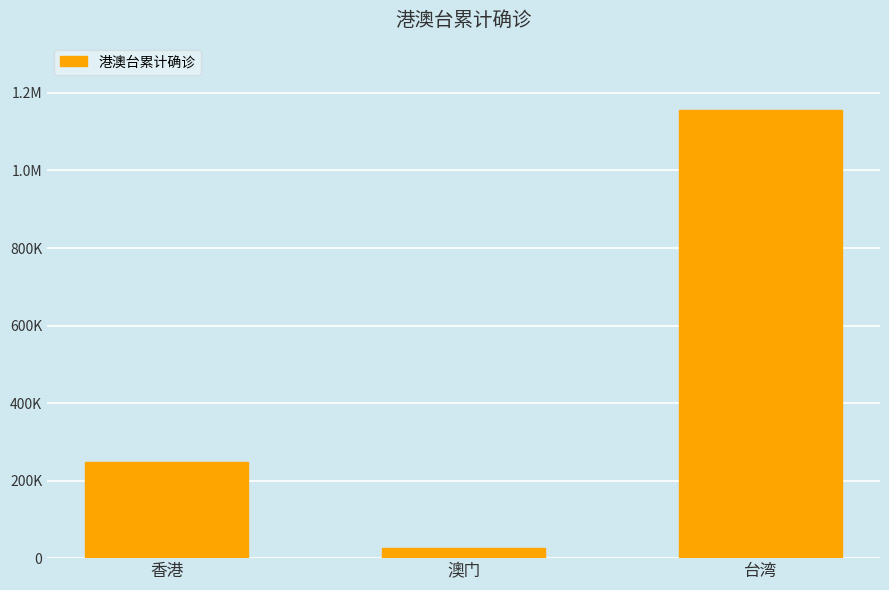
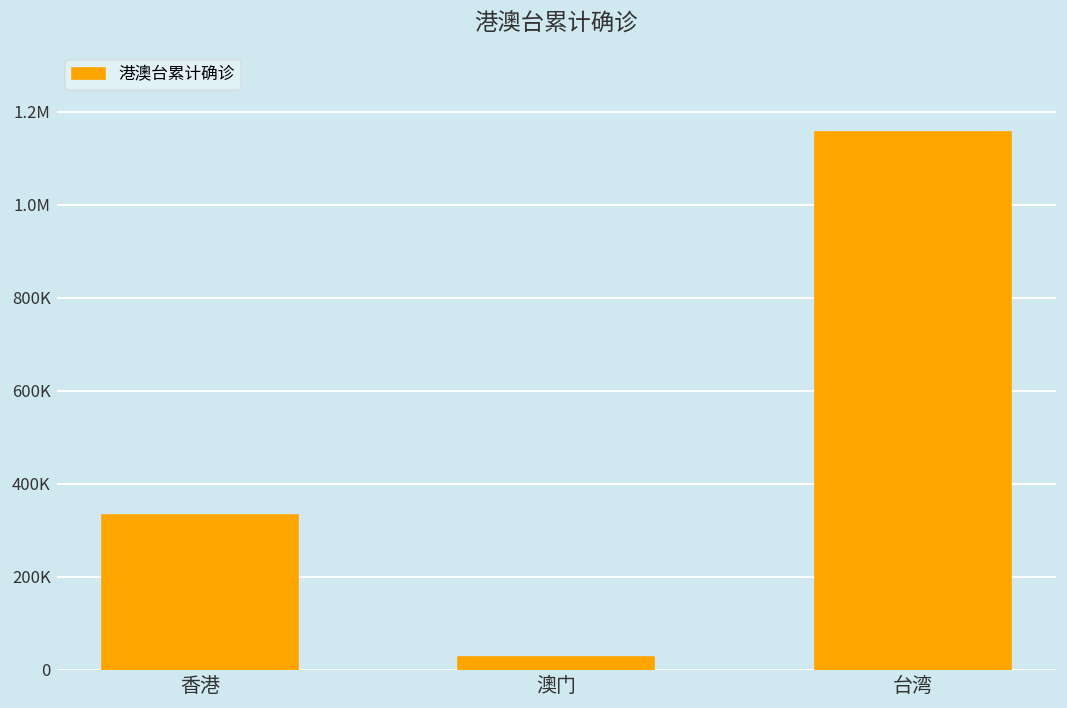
香港: 250000 -> 330000
